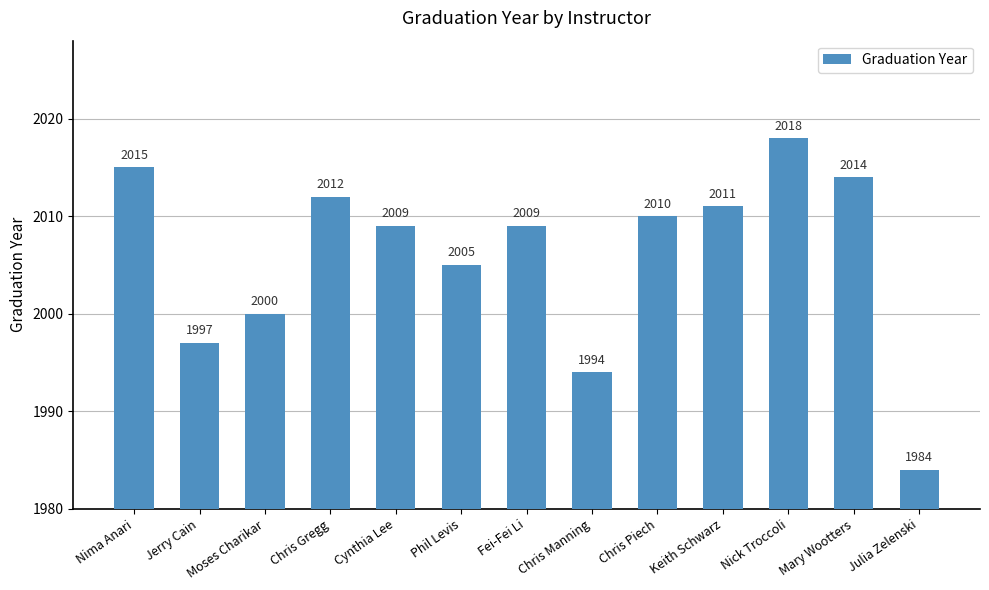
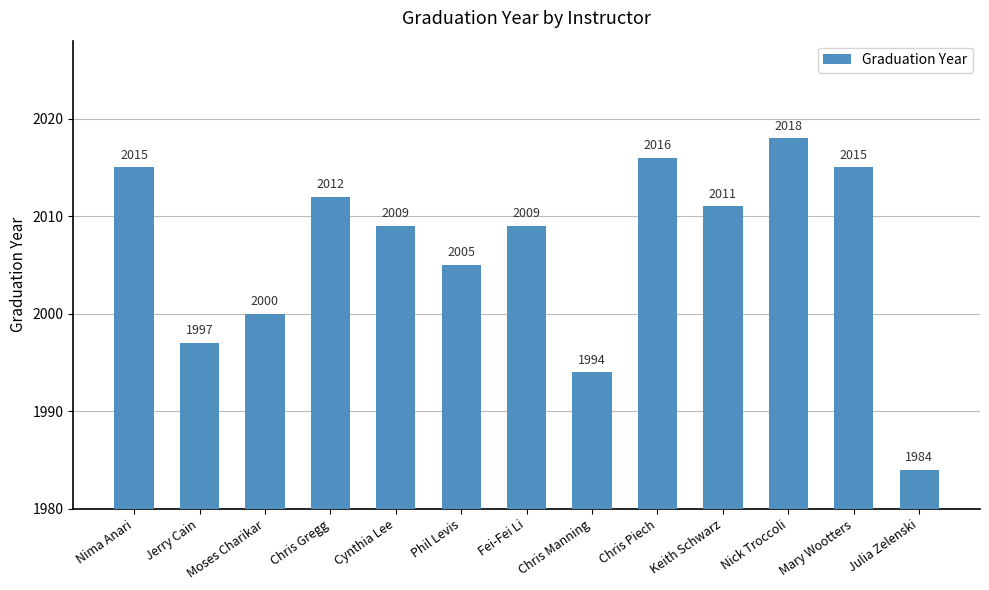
Chris Piech: 2010 -> 2016
Mary Wootters: 2014 -> 2015
